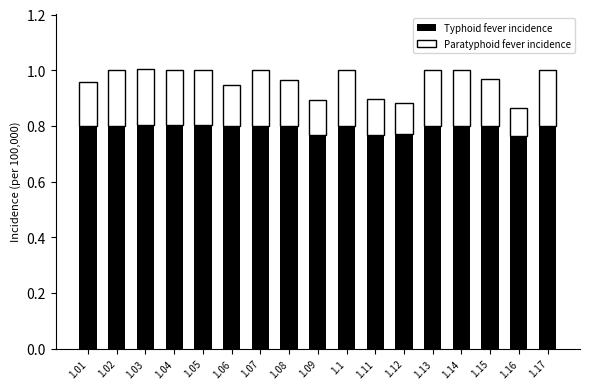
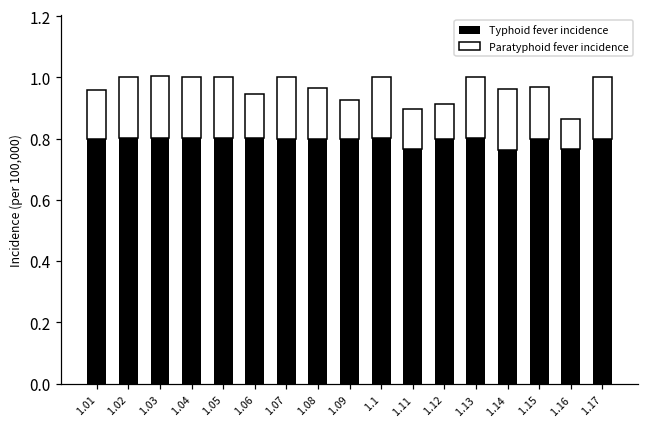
Typhoid fever incidence, 1.09: 0.77 -> 0.80
Typhoid fever incidence, 1.12: 0.77 -> 0.80
Typhoid fever incidence, 1.14: 0.80 -> 0.76
